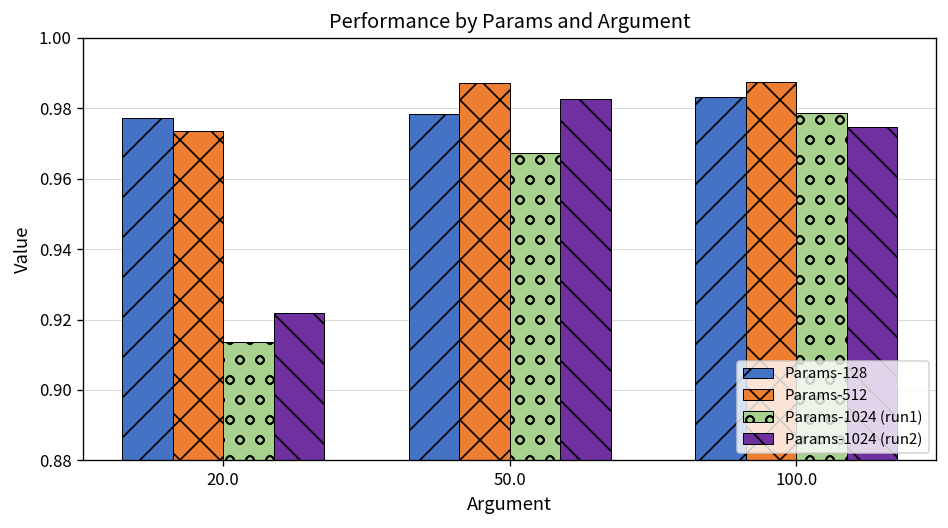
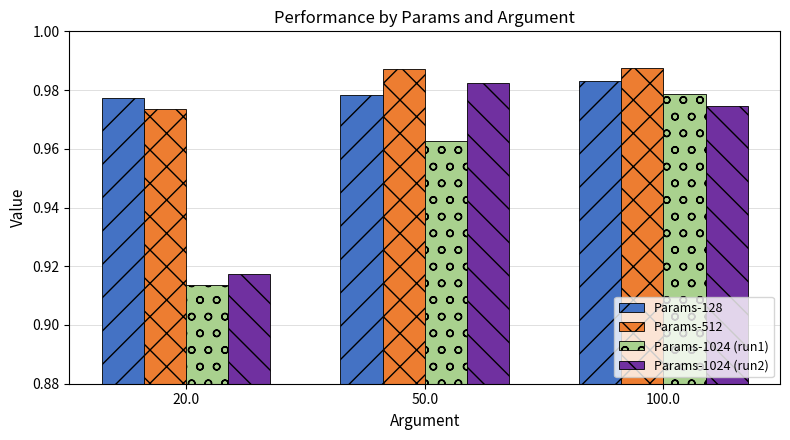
Params-1024 (run2), 20.0: 0.922 -> 0.917
Params-1024 (run1), 50.0: 0.967 -> 0.963
